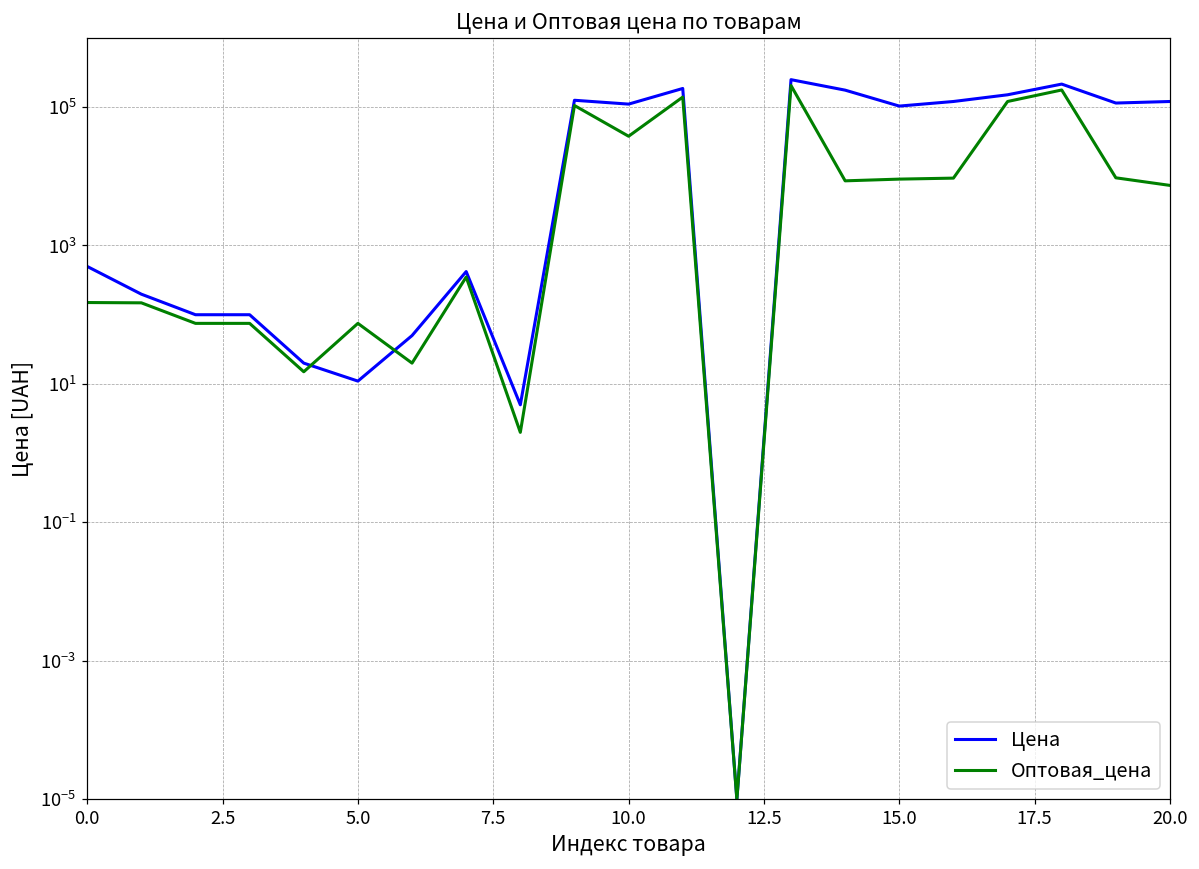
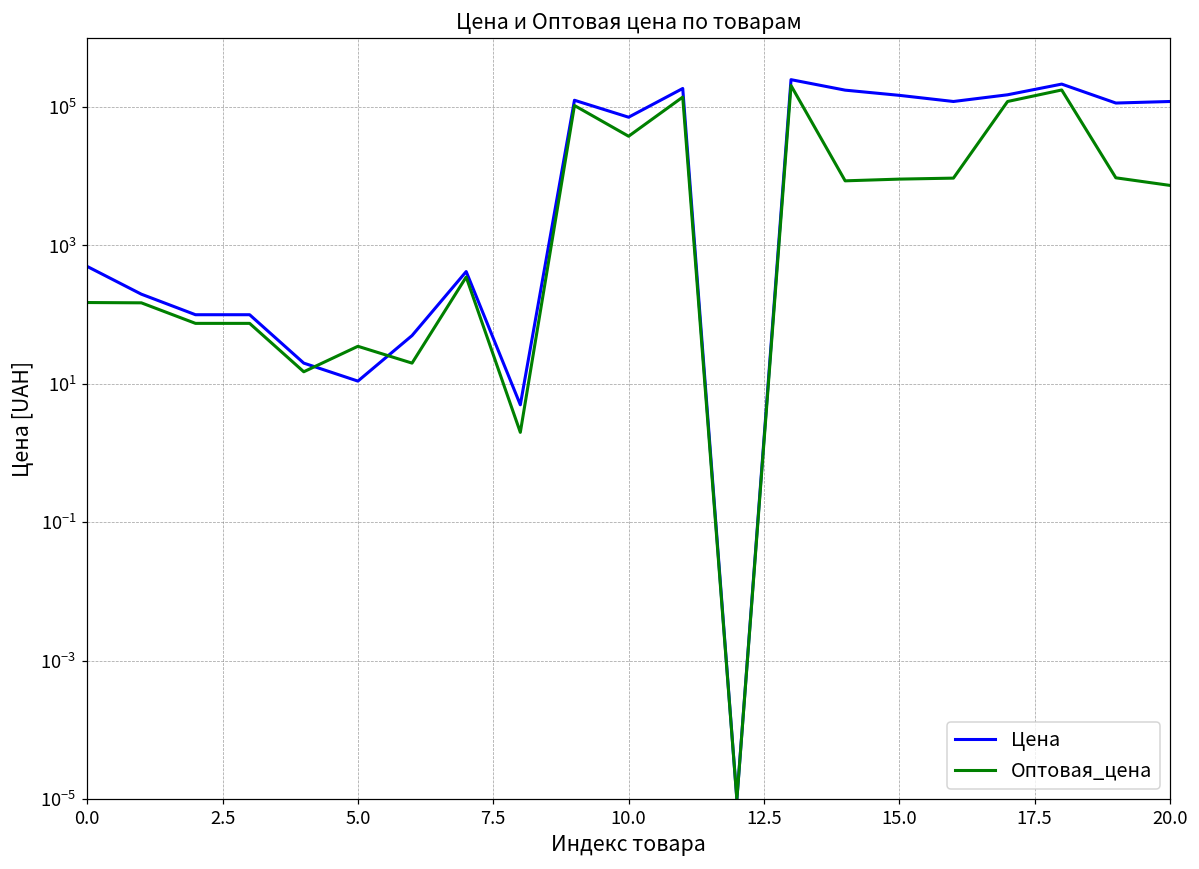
Оптовая_цена, 5.0: 80 -> 40
Цена, 10.0: 110000 -> 70000
Цена, 15.0: 100000 -> 150000
